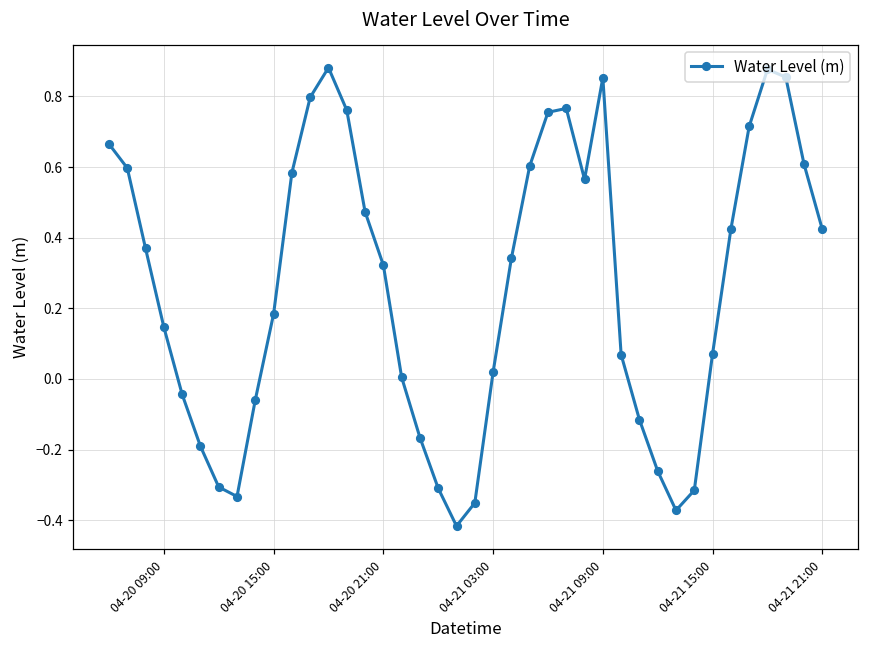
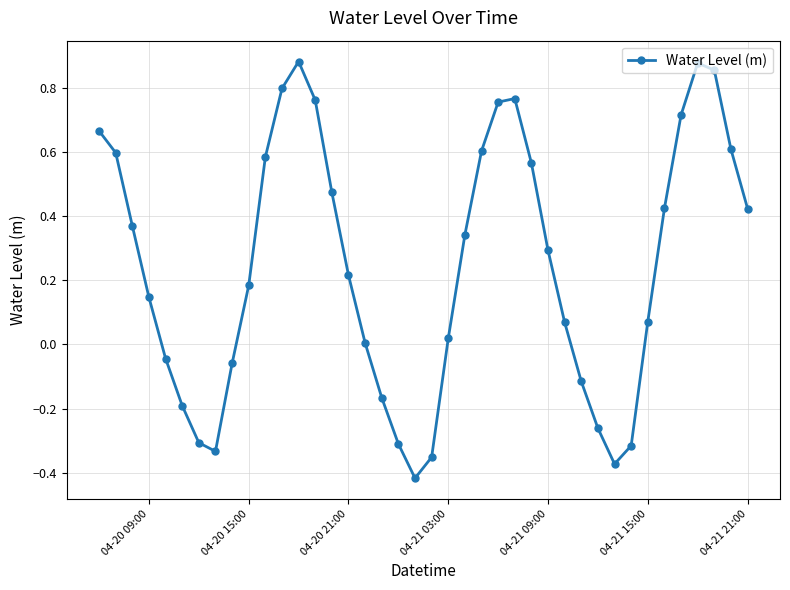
04-20 21:00: 0.32 -> 0.22
04-21 09:00: 0.85 -> 0.29
